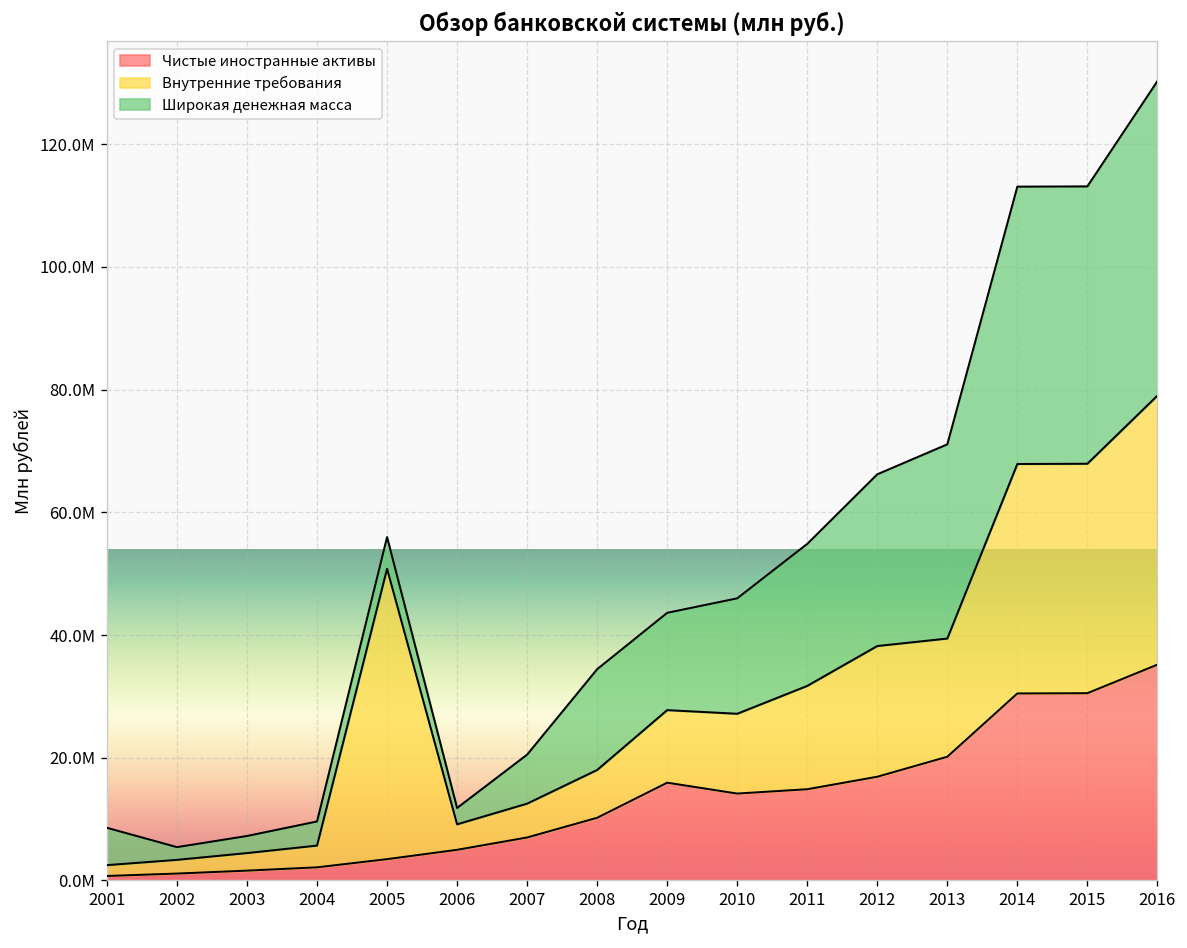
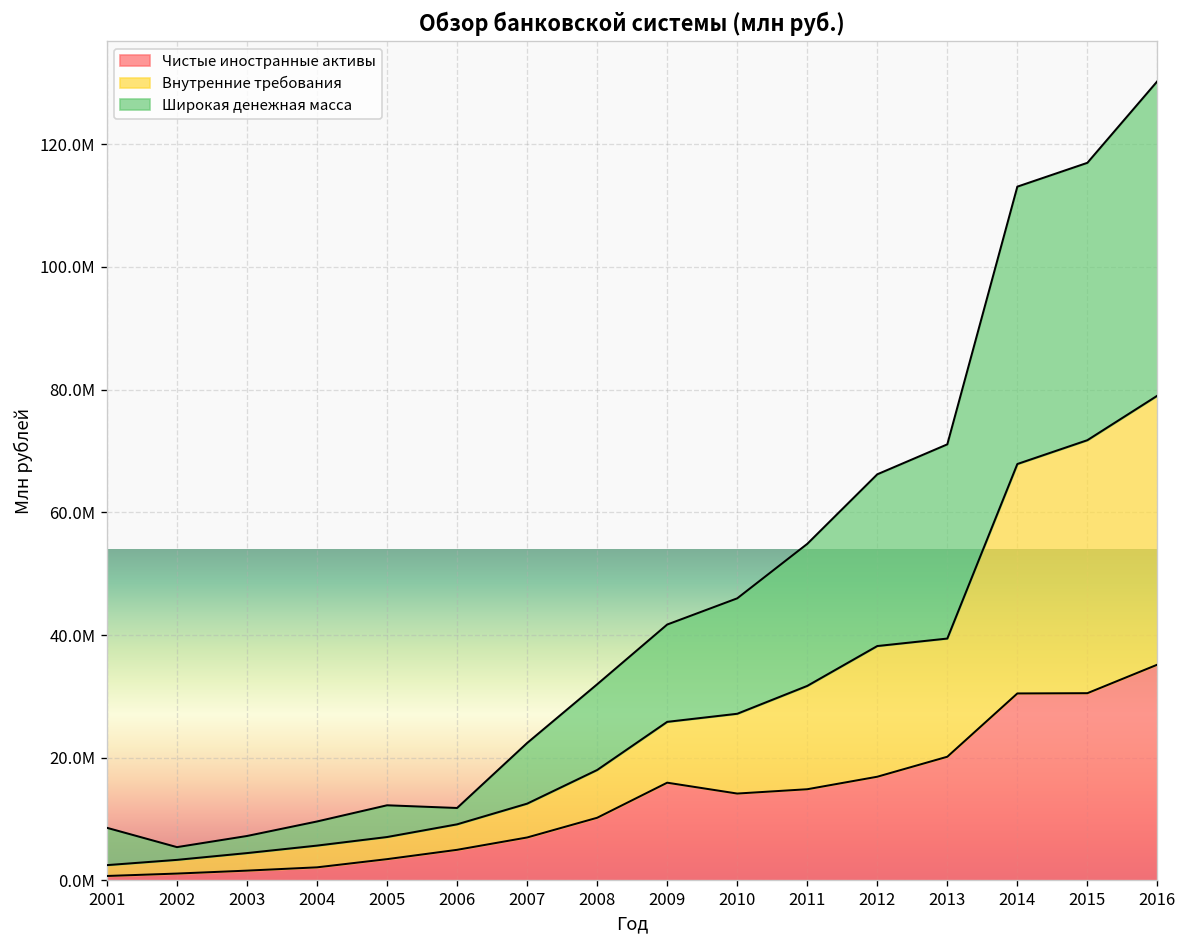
Внутренние требования, 2005: 47000000 -> 4000000
Широкая денежная масса, 2007: 8000000 -> 10000000
Широкая денежная масса, 2008: 16000000 -> 14000000
Внутренние требования, 2009: 12000000 -> 10000000
Внутренние требования, 2015: 37000000 -> 41000000
